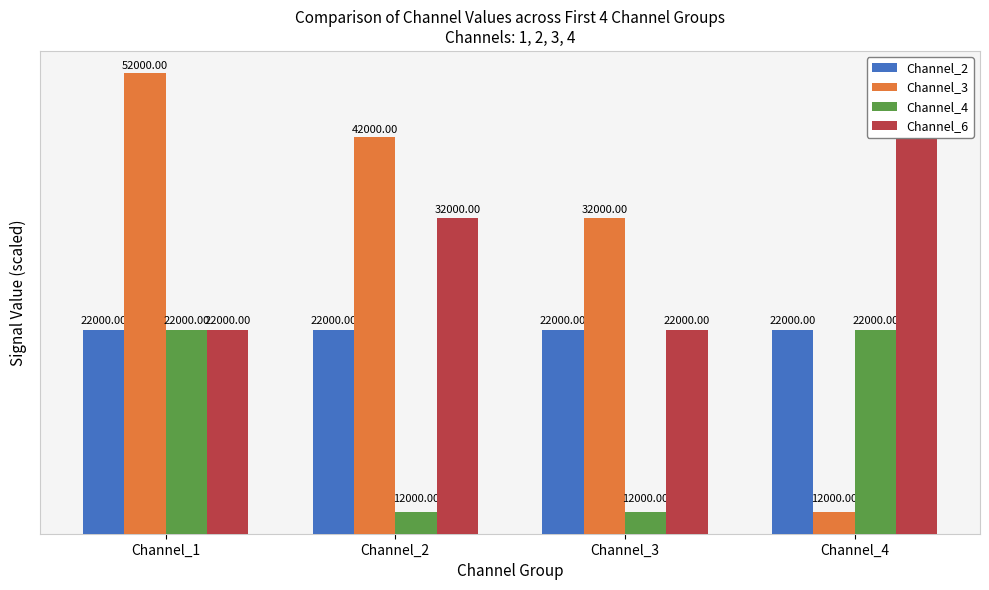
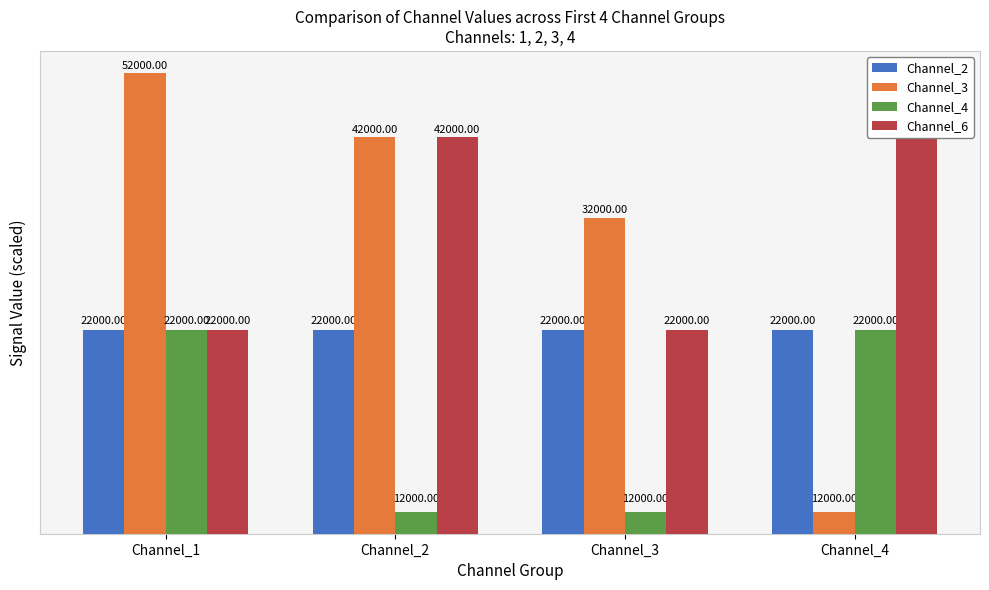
Channel_6, Channel_2: 32000.00 -> 42000.00
